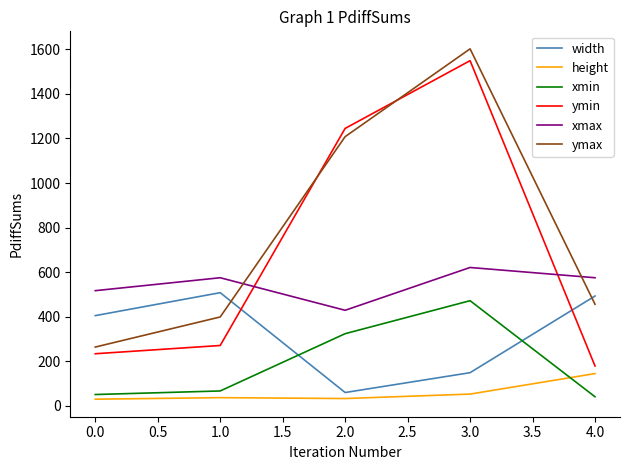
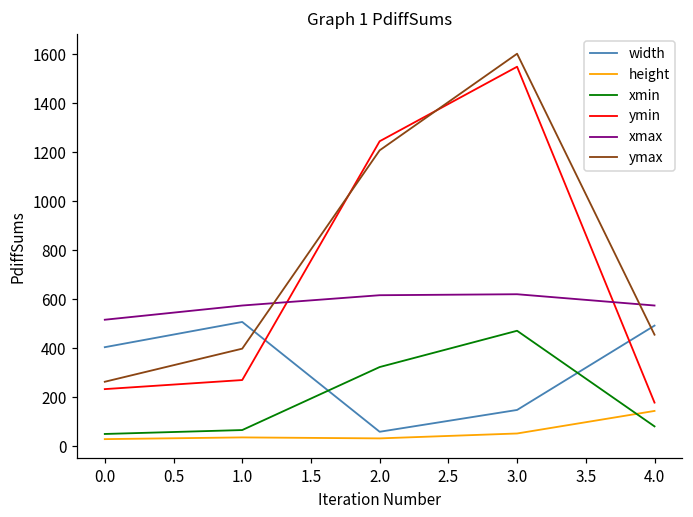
xmax, 2.0: 430 -> 620
xmin, 4.0: 40 -> 80
